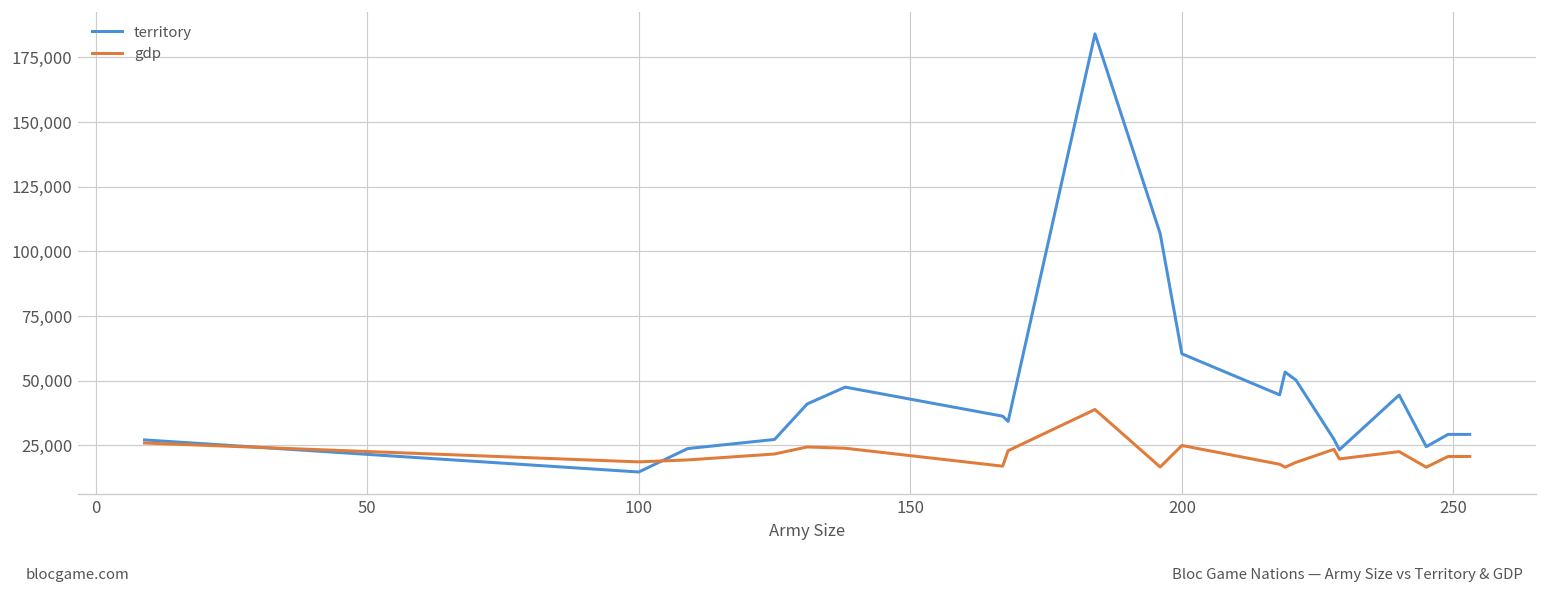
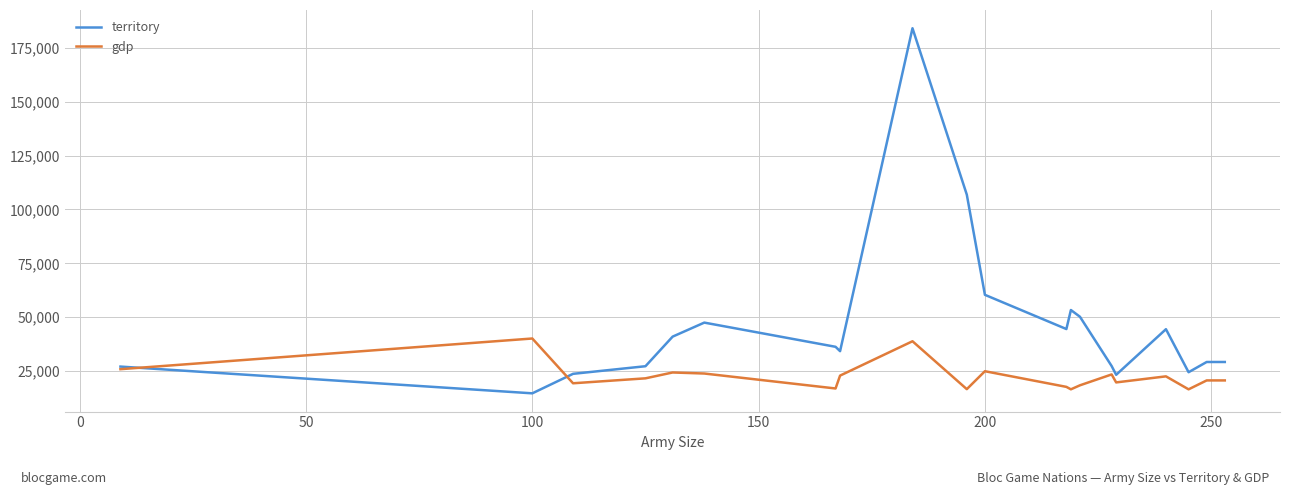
gdp, 100: 19,000 -> 40,000
